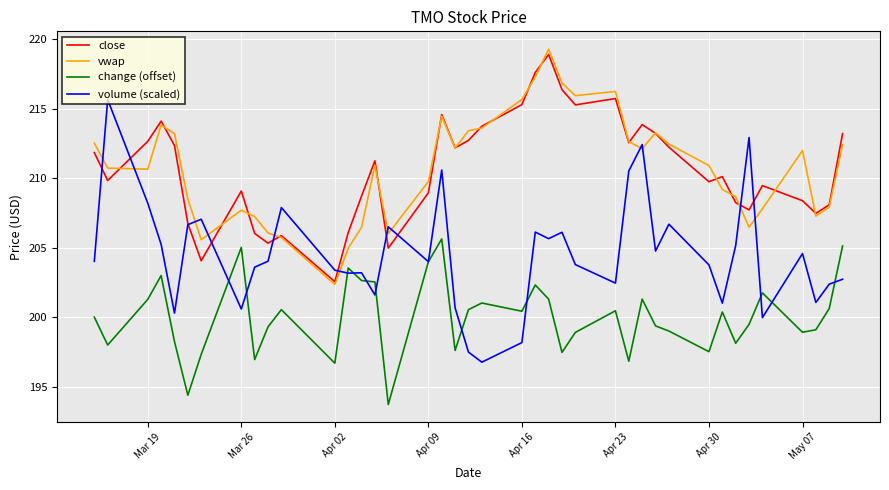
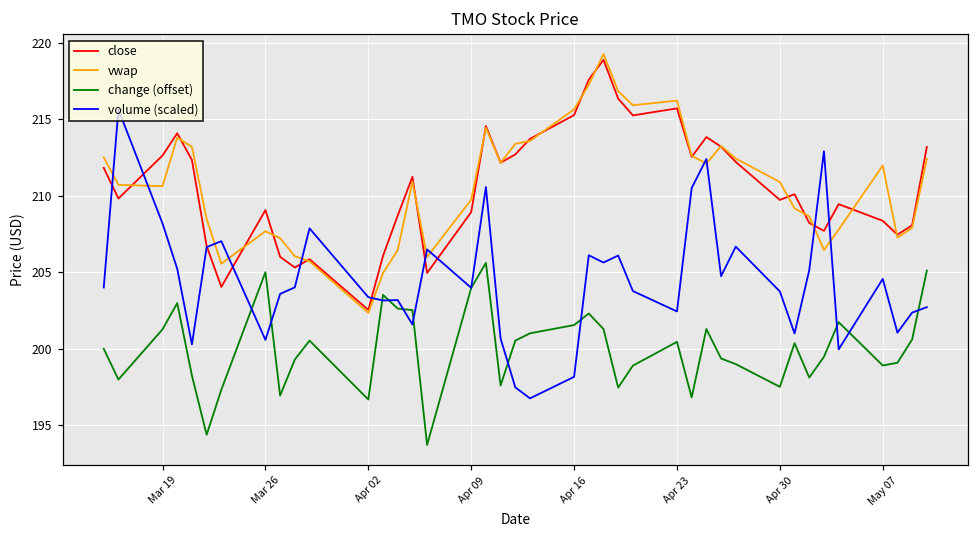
change (offset), Apr 16: 200.4 -> 201.6
